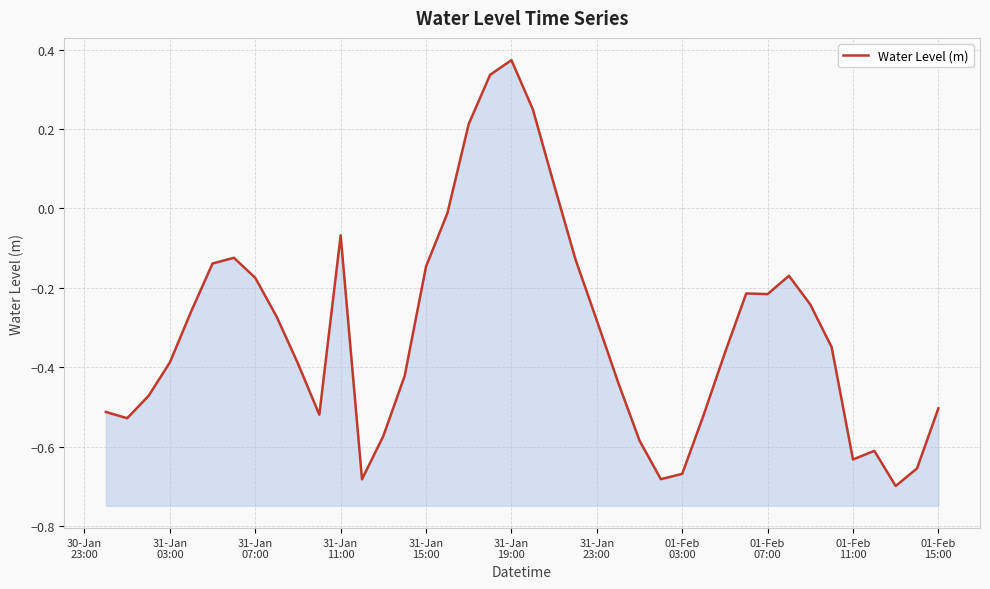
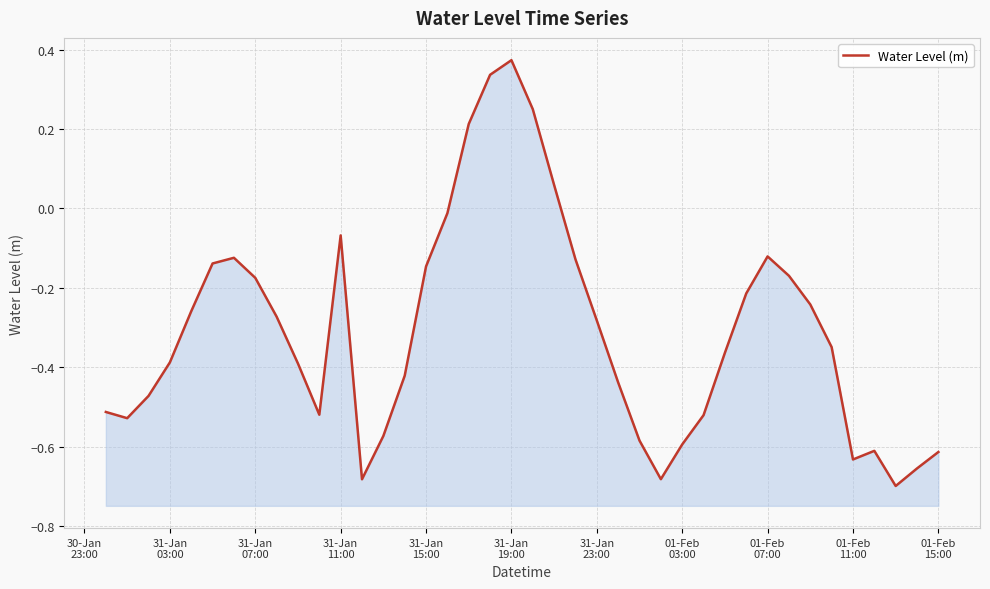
01-Feb 03:00: -0.67 -> -0.59
01-Feb 07:00: -0.22 -> -0.12
01-Feb 15:00: -0.50 -> -0.61
